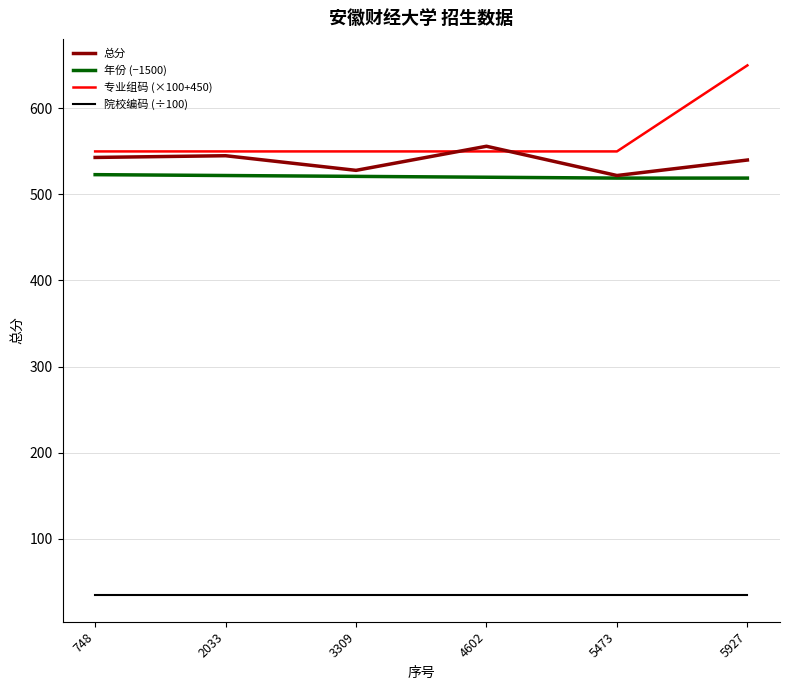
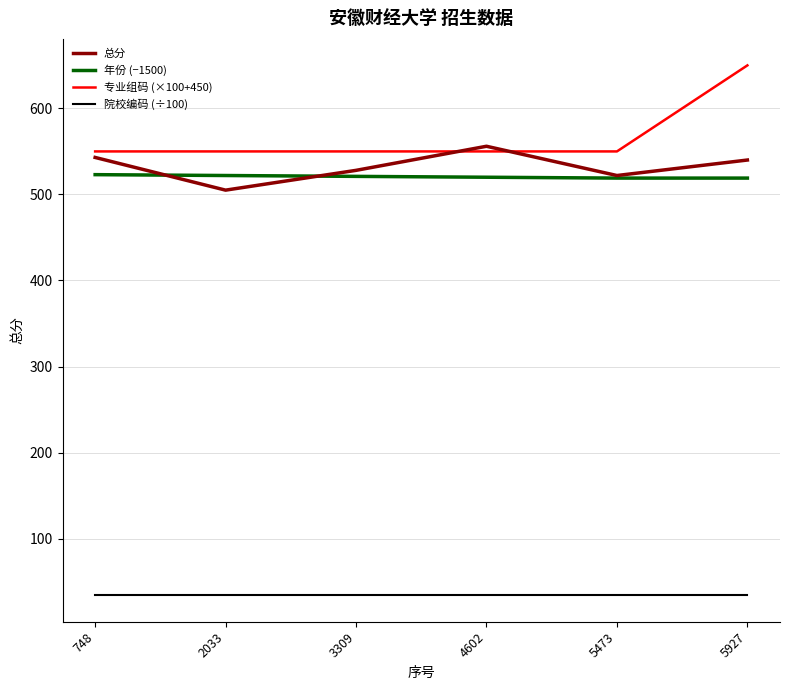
总分, 2033: 550 -> 510
